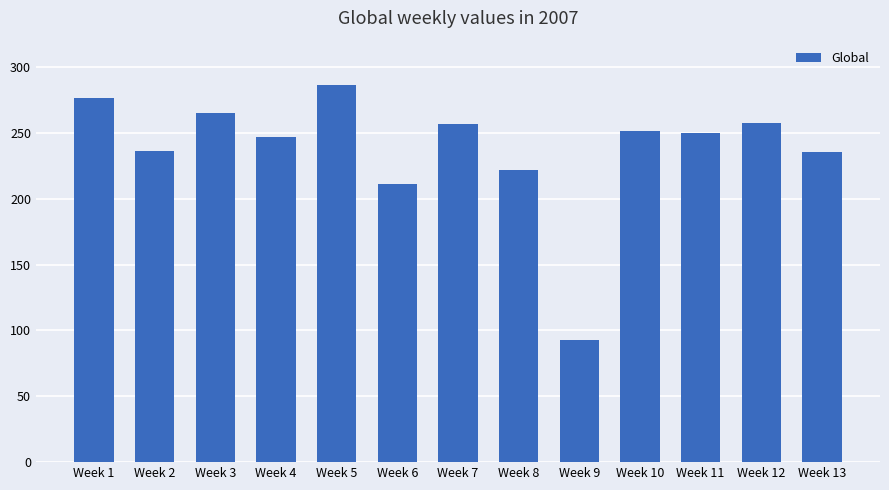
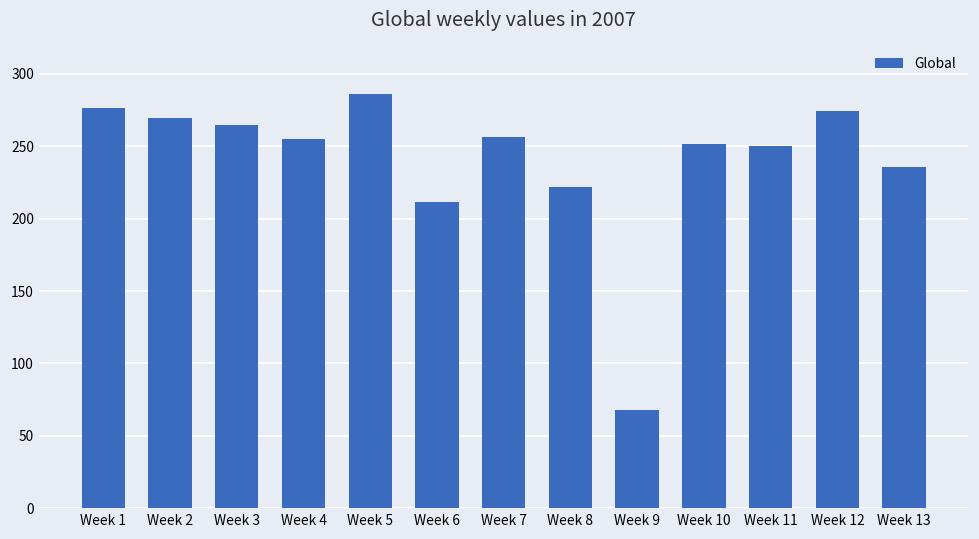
Week 2: 236 -> 270
Week 4: 247 -> 255
Week 9: 93 -> 68
Week 12: 257 -> 274
